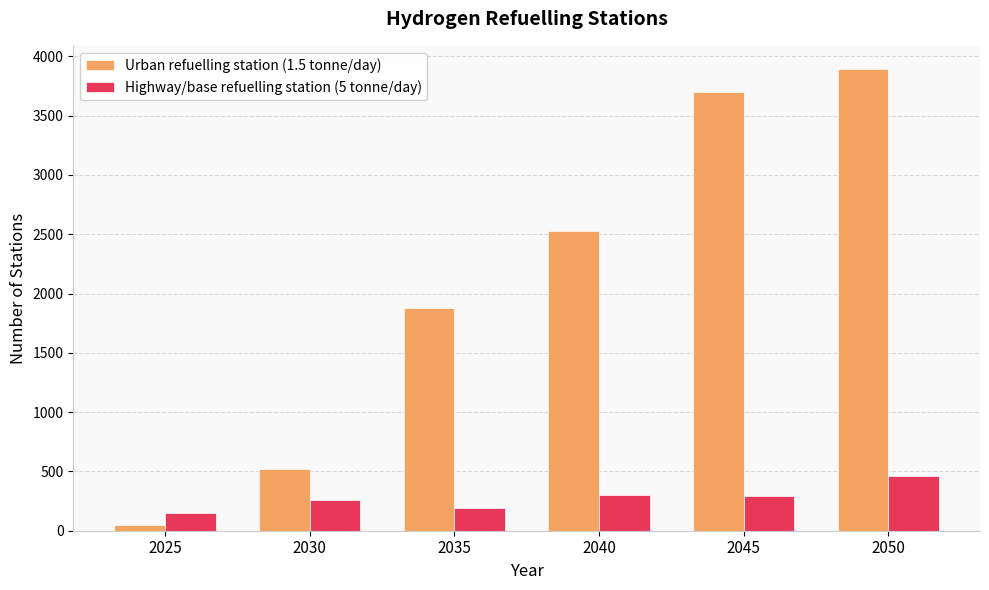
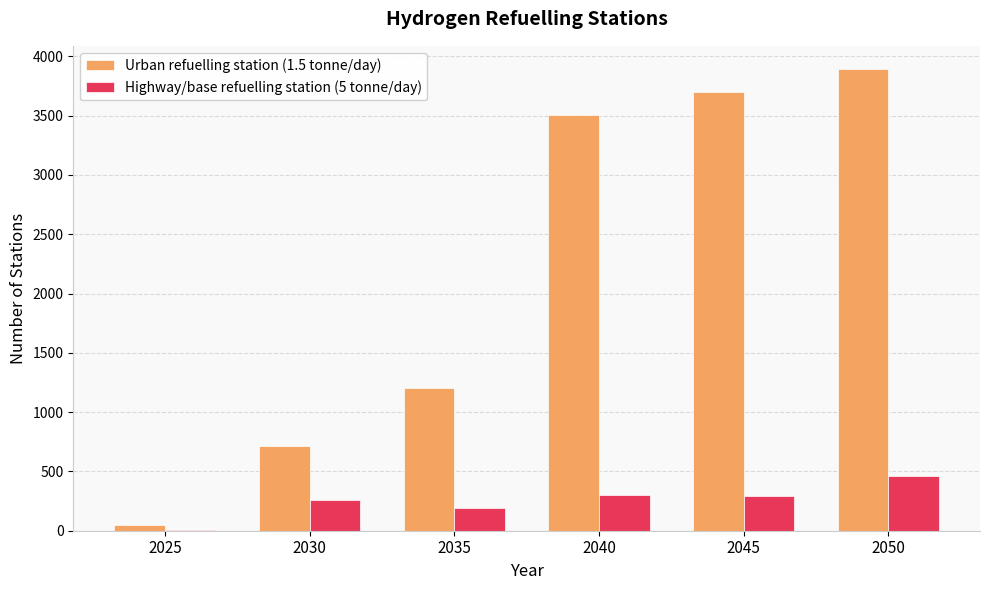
Highway/base refuelling station (5 tonne/day), 2025: 150 -> 10
Urban refuelling station (1.5 tonne/day), 2030: 520 -> 710
Urban refuelling station (1.5 tonne/day), 2035: 1870 -> 1200
Urban refuelling station (1.5 tonne/day), 2040: 2530 -> 3500
